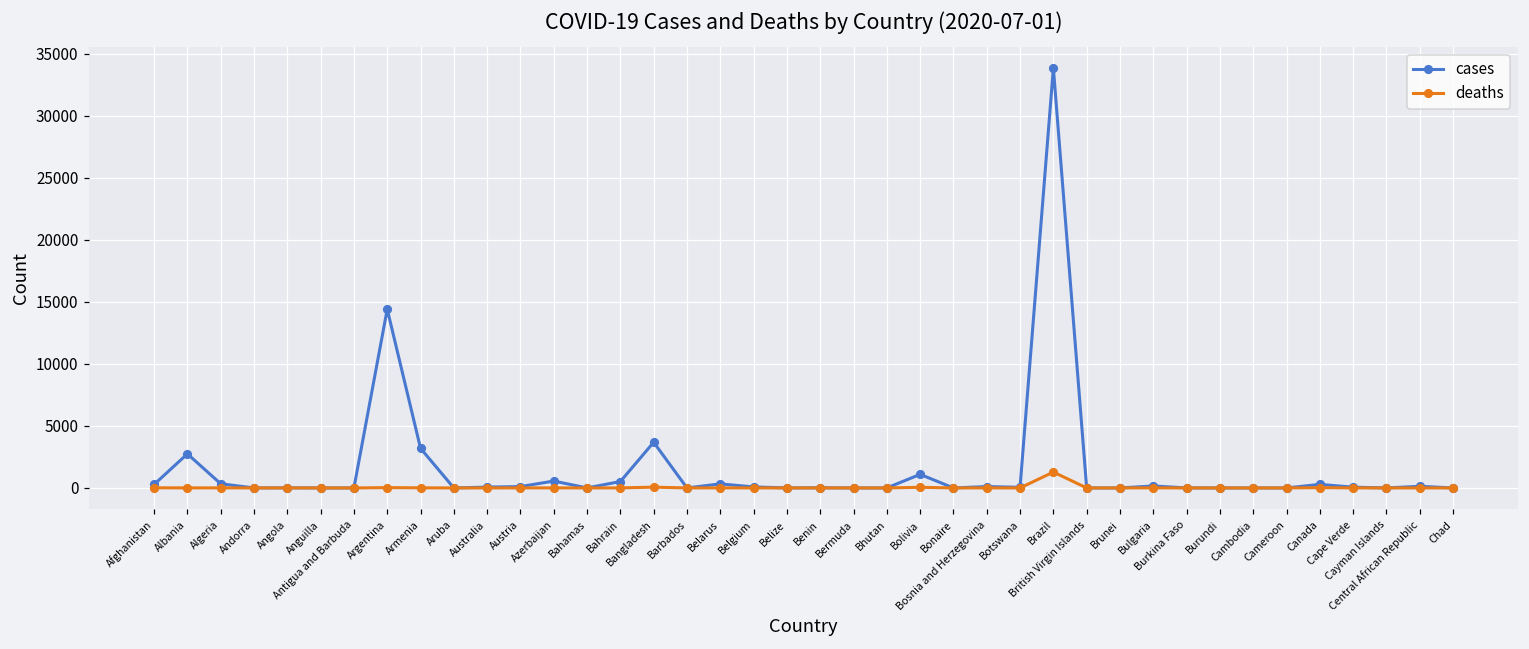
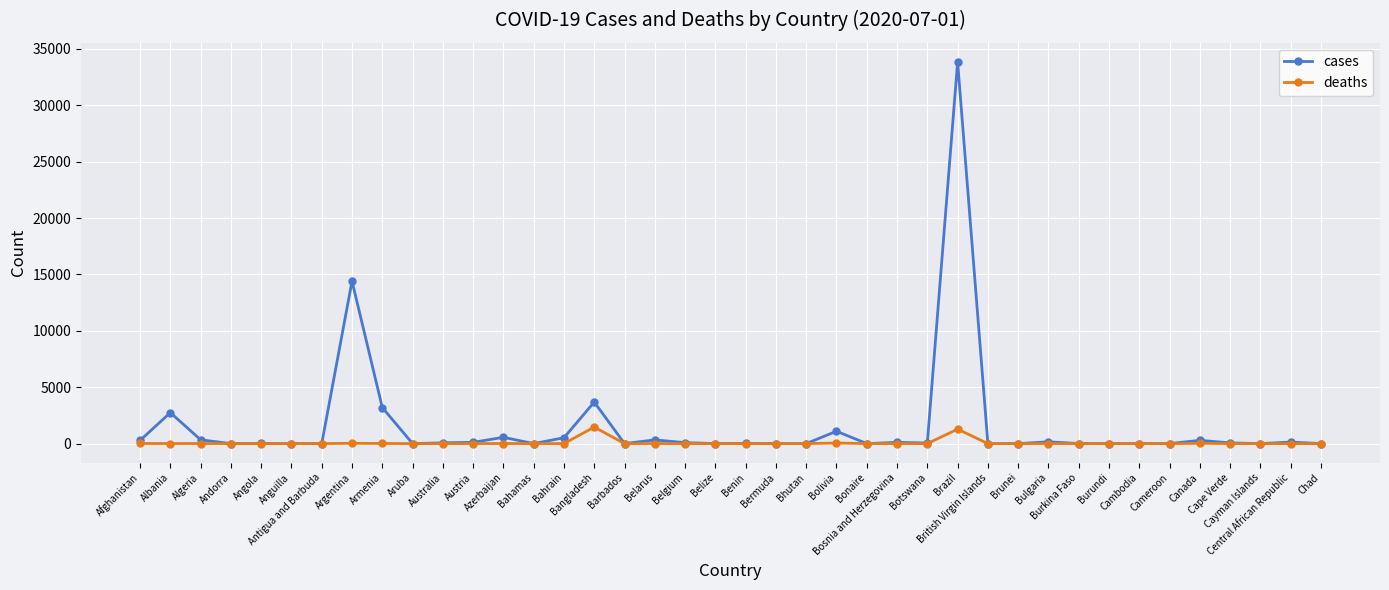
deaths, Bangladesh: 100 -> 1500
